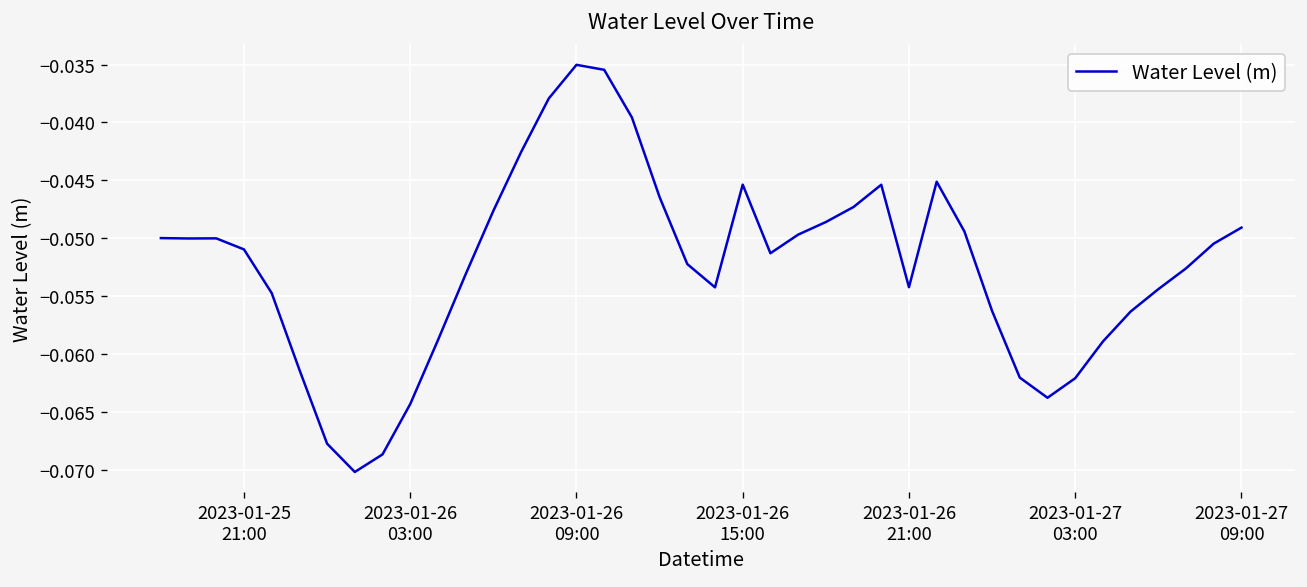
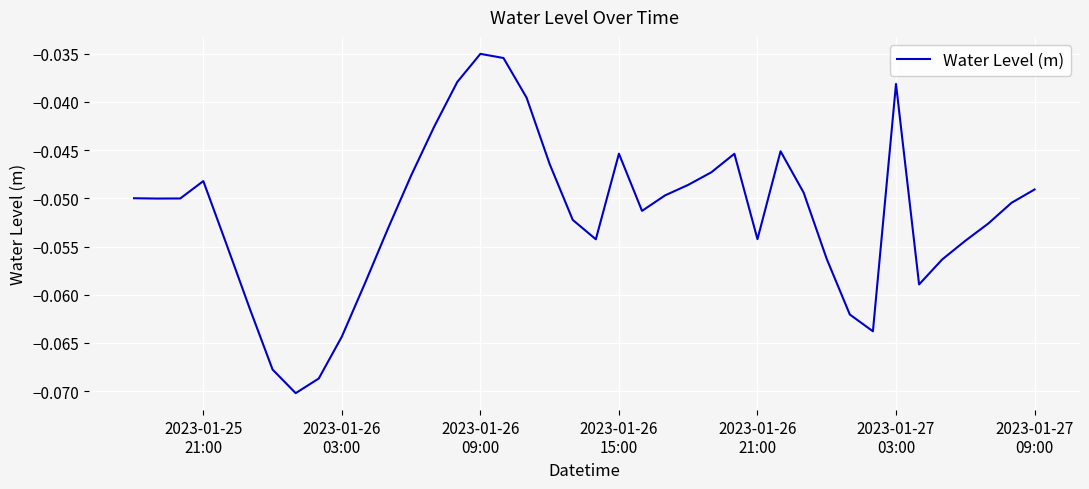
2023-01-25 21:00: -0.051 -> -0.048
2023-01-27 03:00: -0.062 -> -0.038
